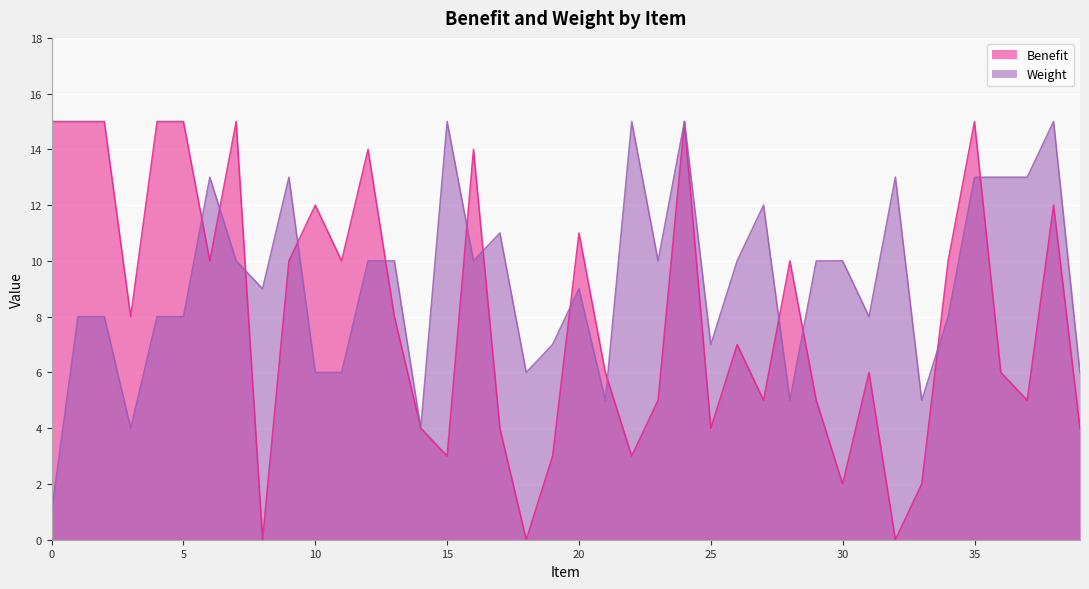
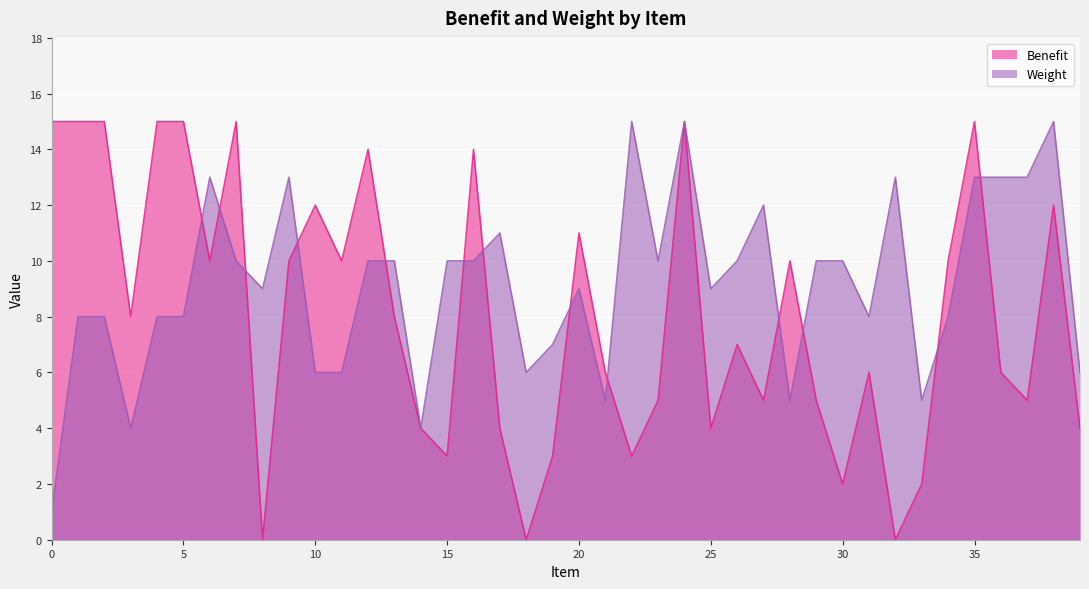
Weight, 15: 15 -> 10
Weight, 25: 7 -> 9
